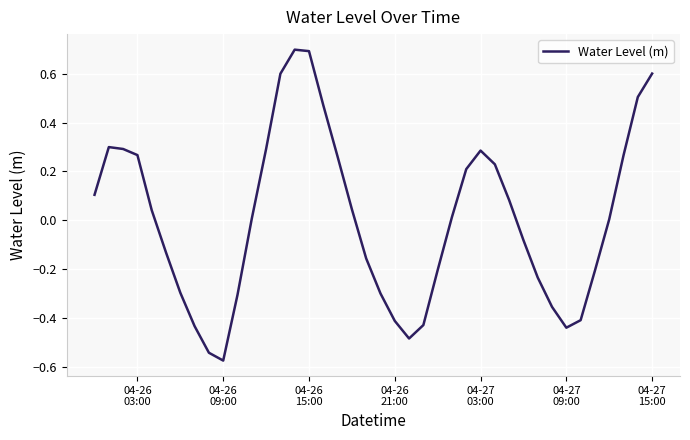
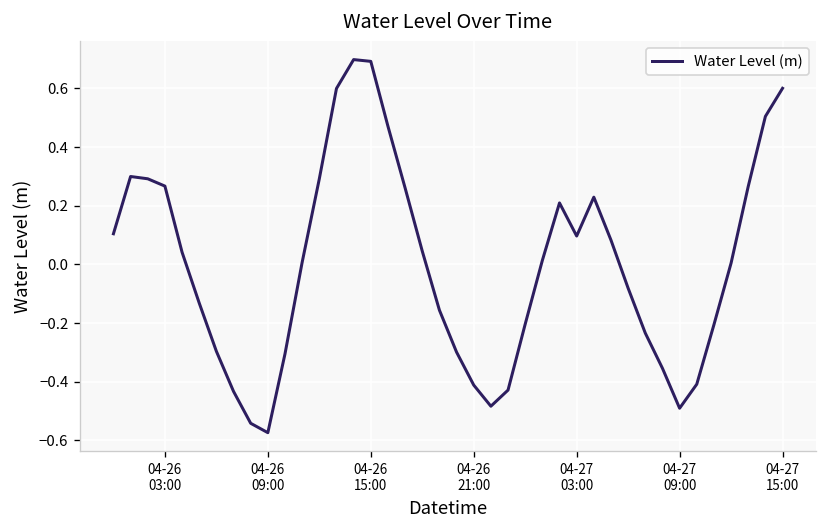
04-27 03:00: 0.29 -> 0.10
04-27 09:00: -0.44 -> -0.49
